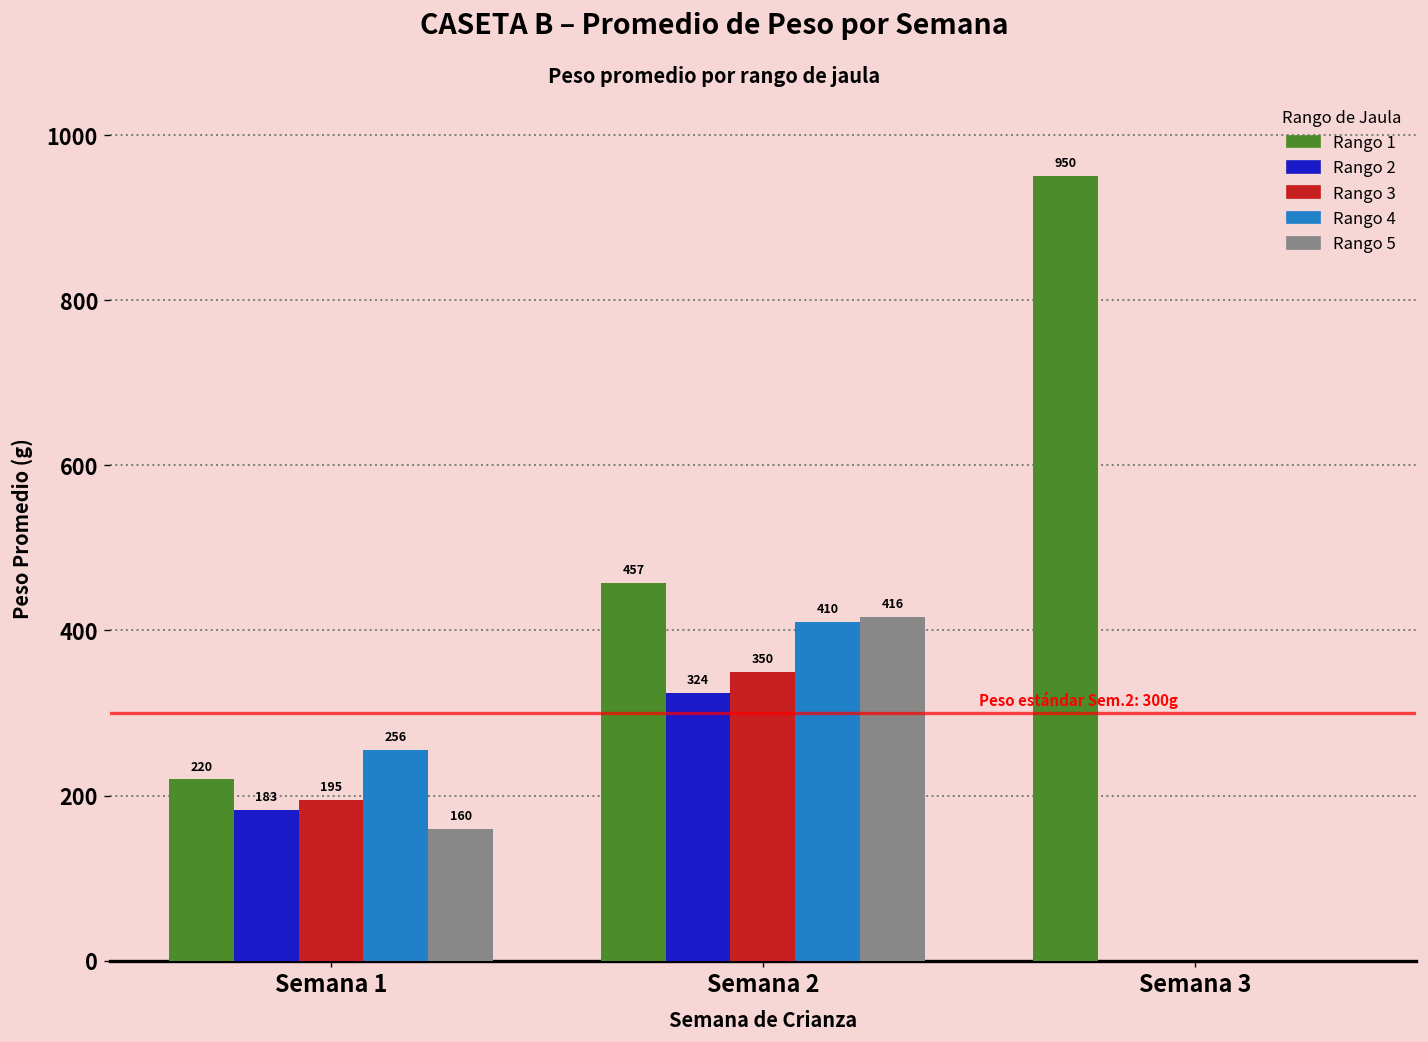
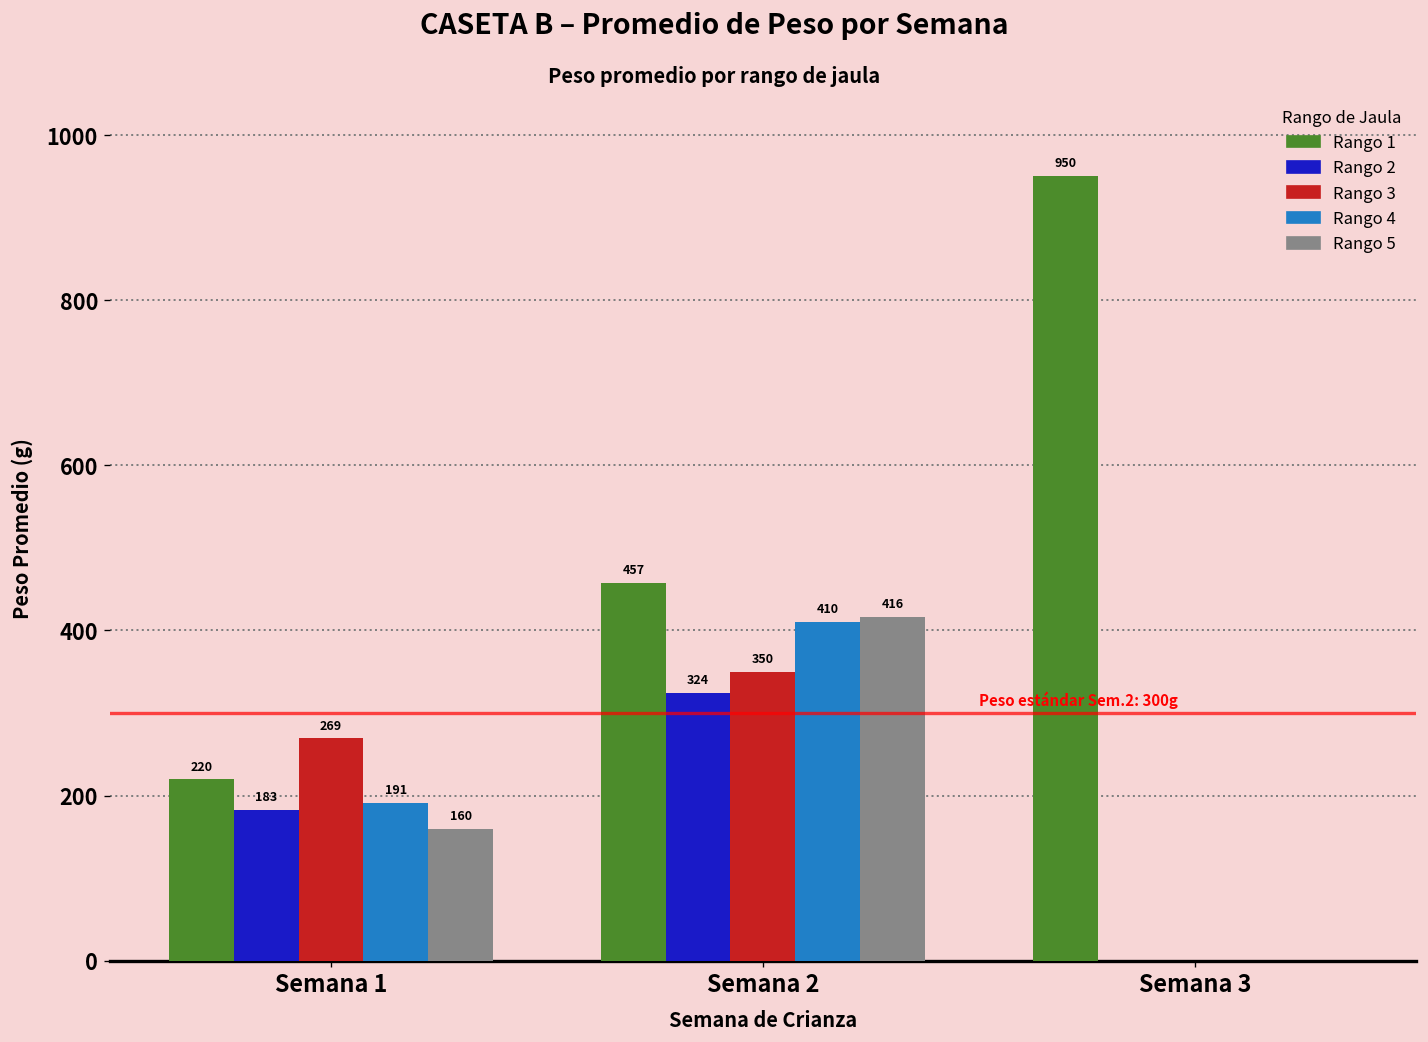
Rango 3, Semana 1: 195 -> 269
Rango 4, Semana 1: 256 -> 191
